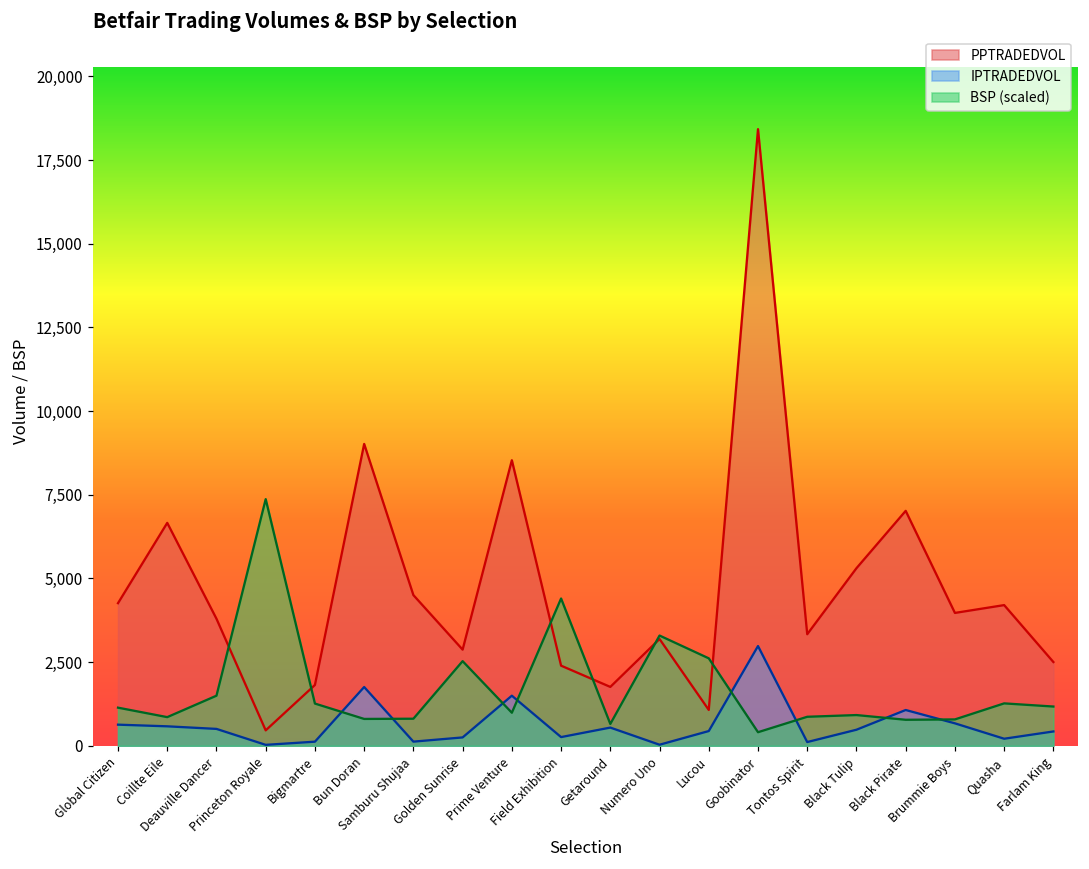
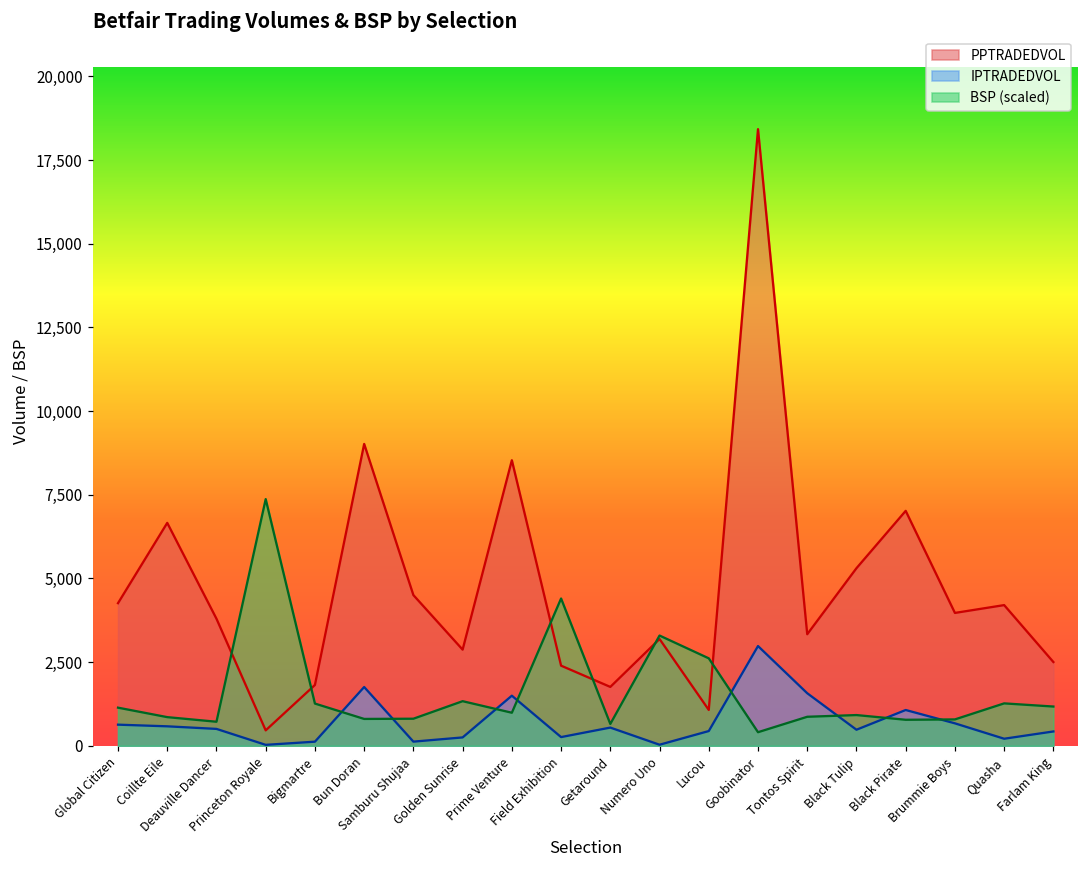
BSP (scaled), Deauville Dancer: 1,500 -> 700
BSP (scaled), Golden Sunrise: 2,500 -> 1,300
IPTRADEDVOL, Tontos Spirit: 100 -> 1,600
